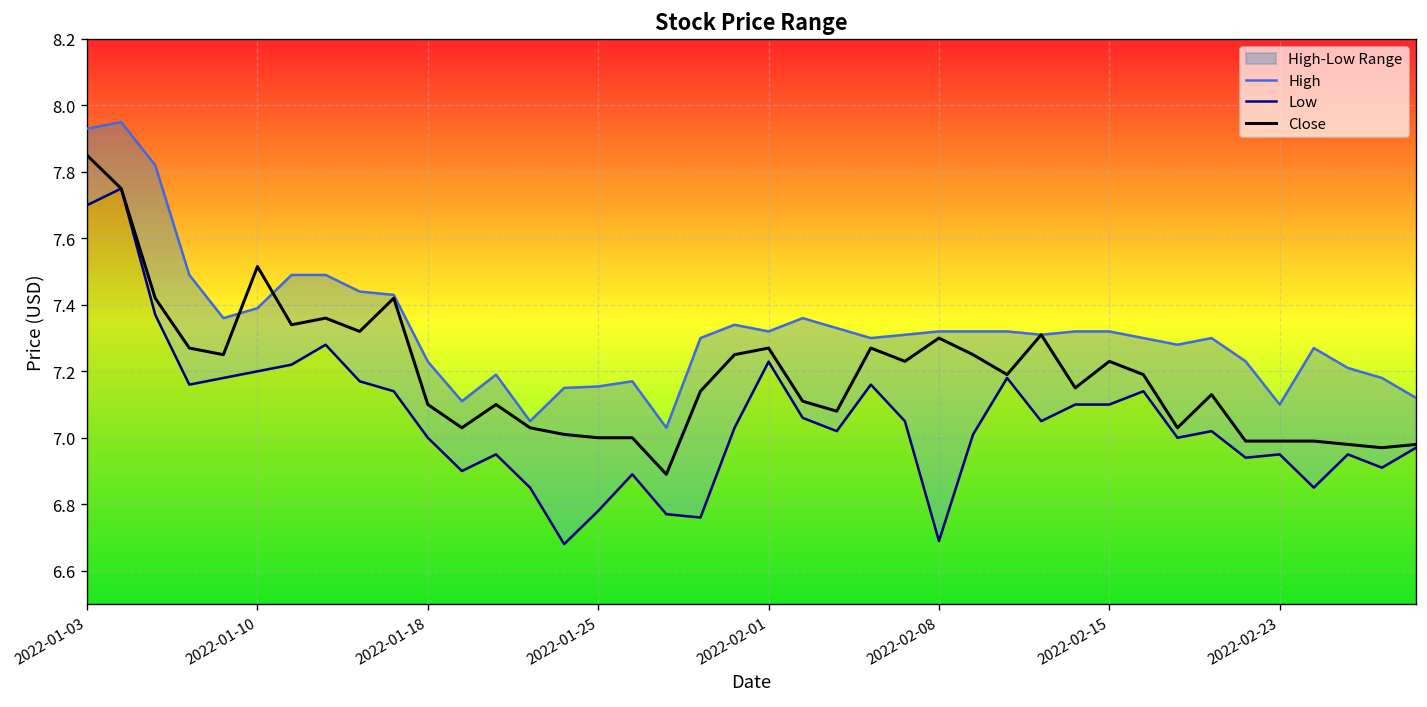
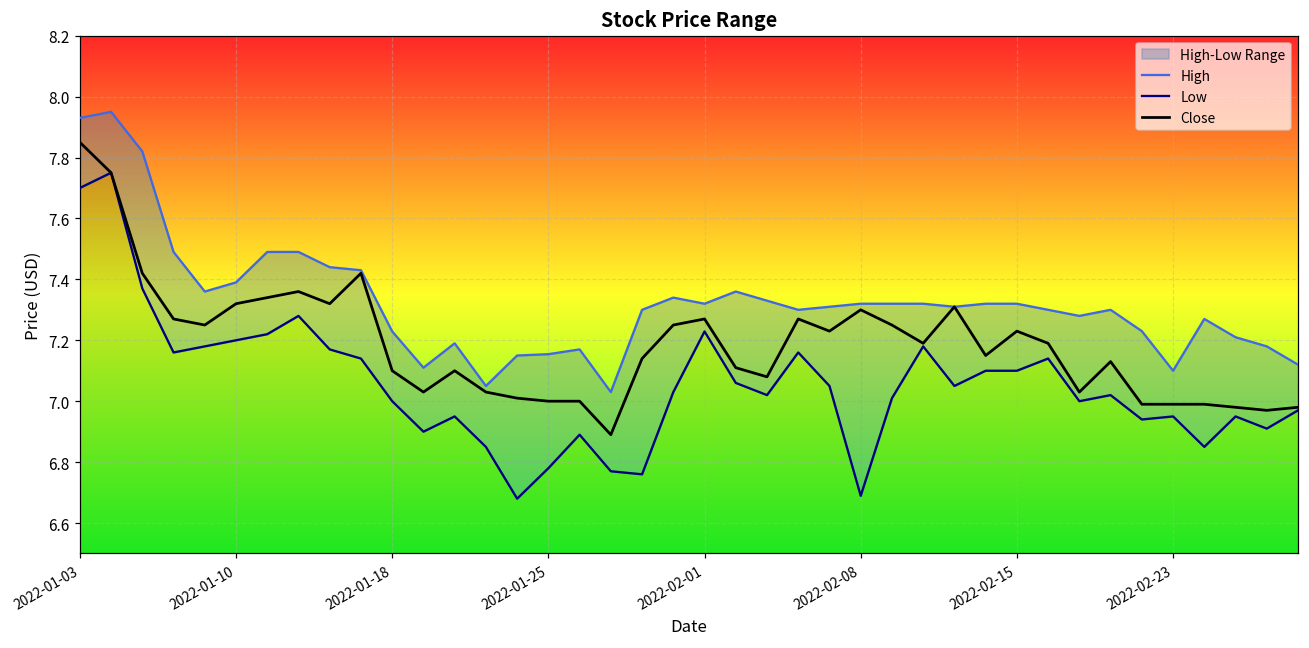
Close, 2022-01-10: 7.52 -> 7.32
